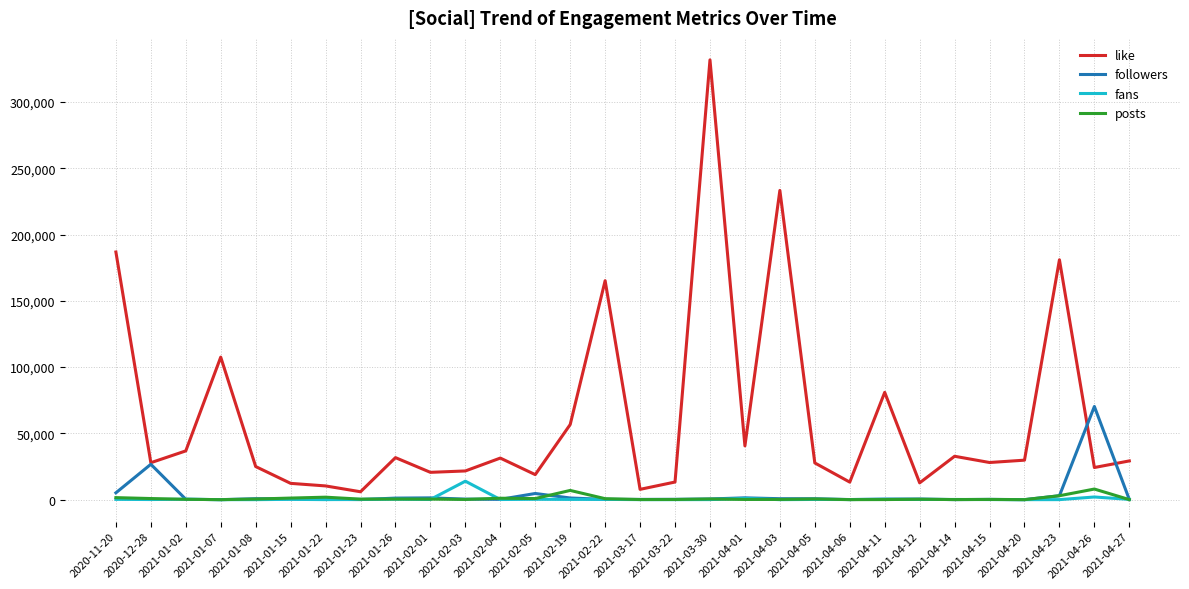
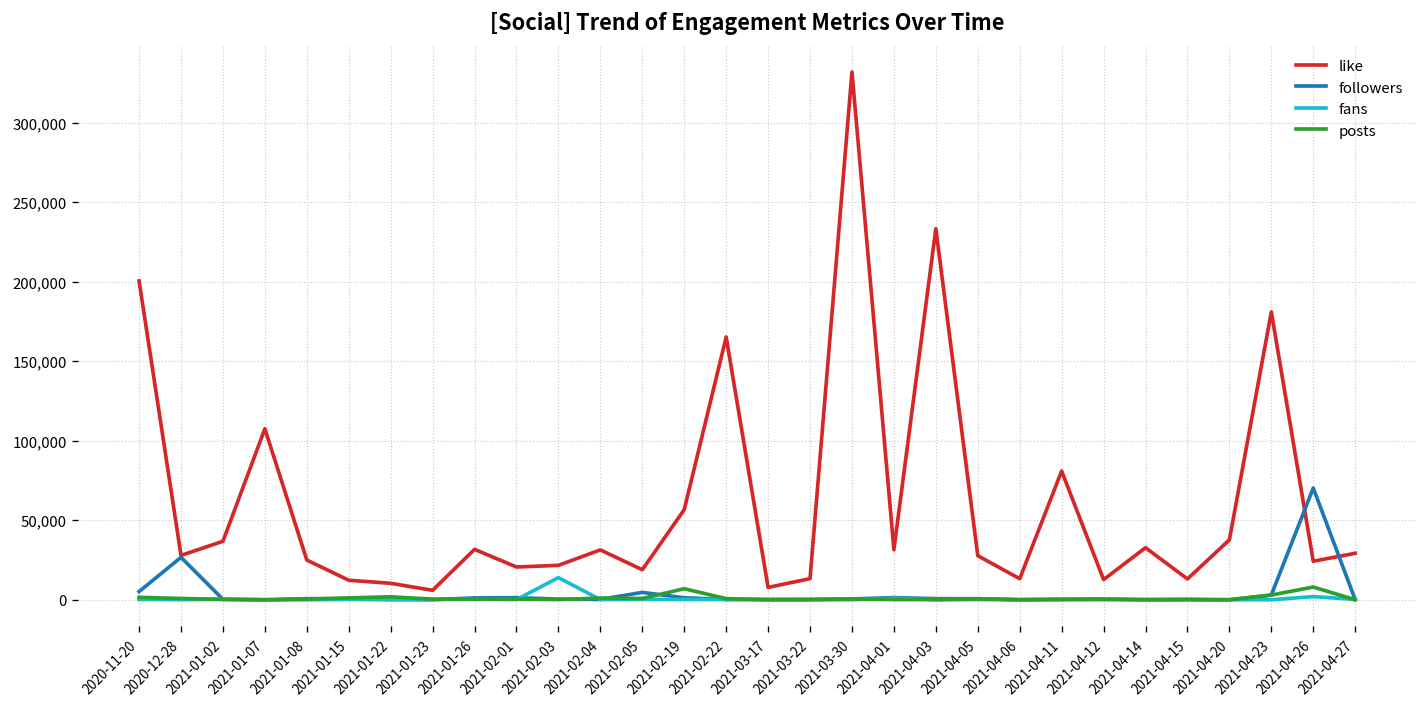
like, 2020-11-20: 187,000 -> 200,000
like, 2021-04-01: 41,000 -> 31,000
like, 2021-04-15: 28,000 -> 13,000
like, 2021-04-20: 30,000 -> 38,000
